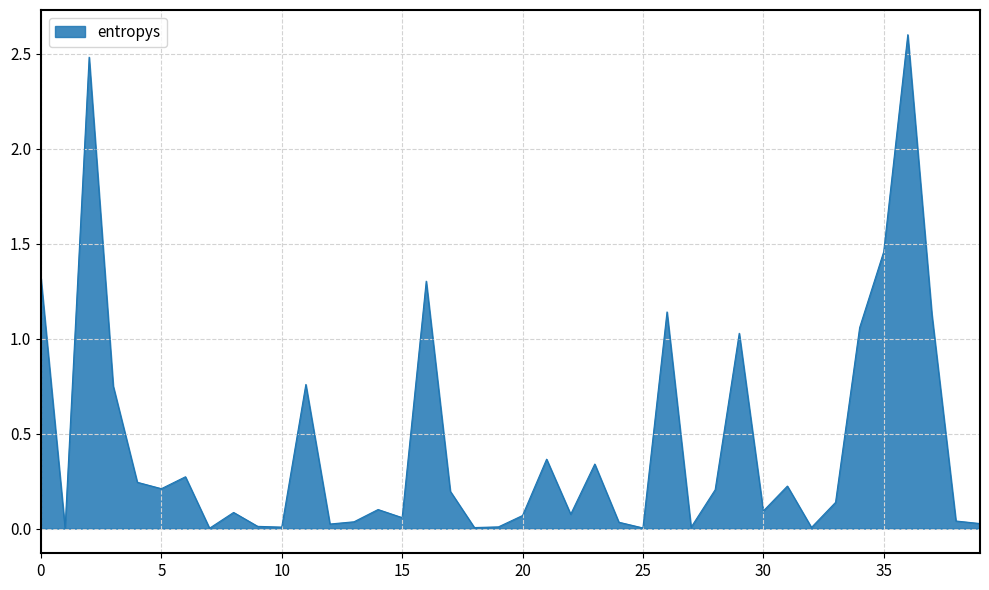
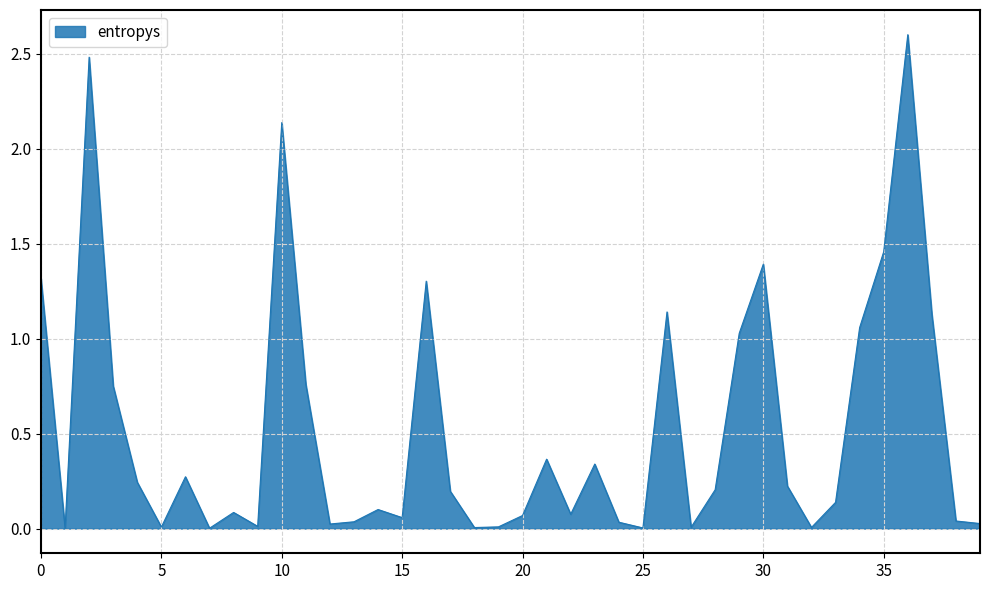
5: 0.21 -> 0.01
10: 0.01 -> 2.14
30: 0.09 -> 1.39
